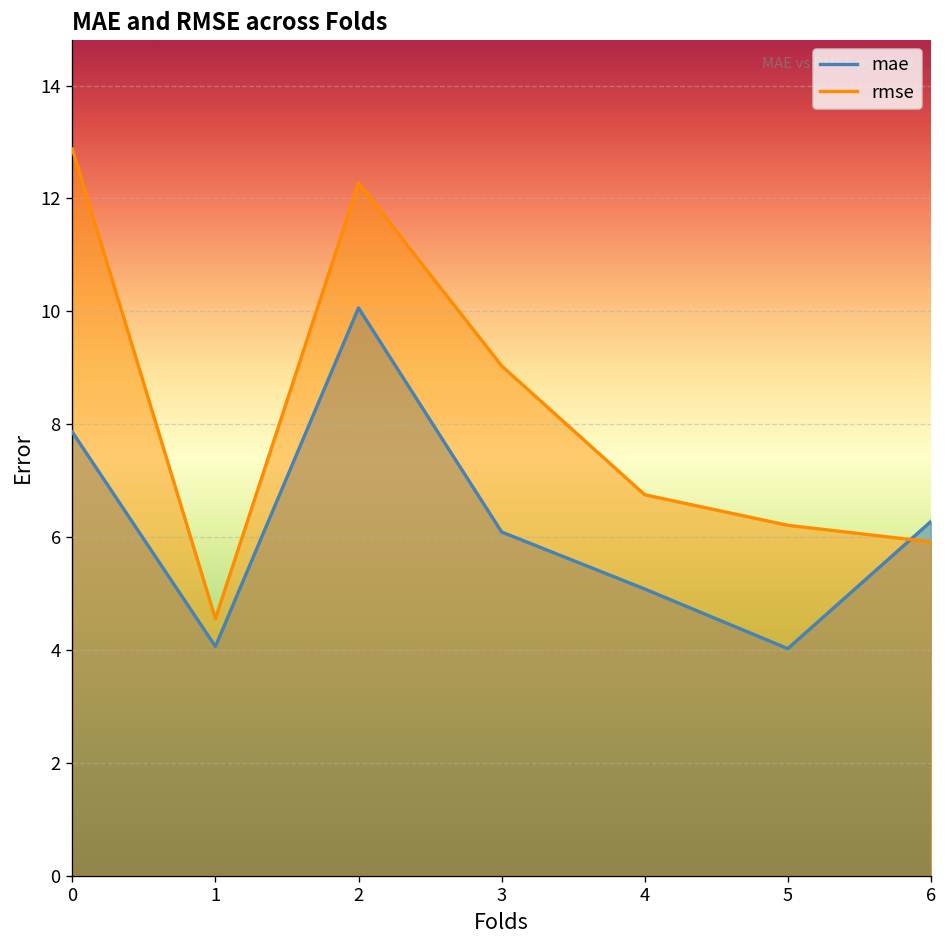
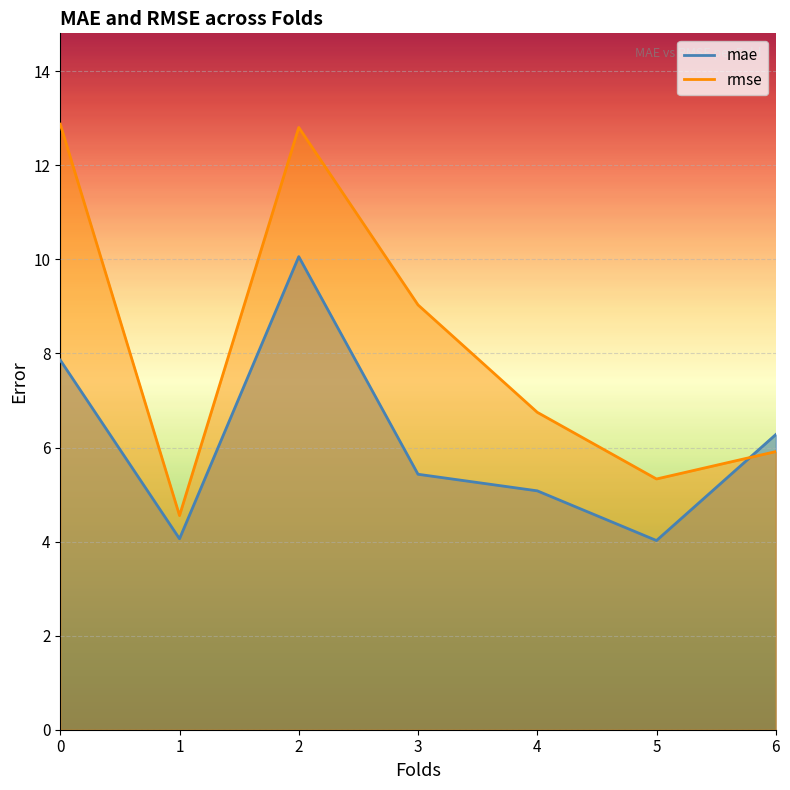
rmse, 2: 12.3 -> 12.8
mae, 3: 6.1 -> 5.4
rmse, 5: 6.2 -> 5.3
